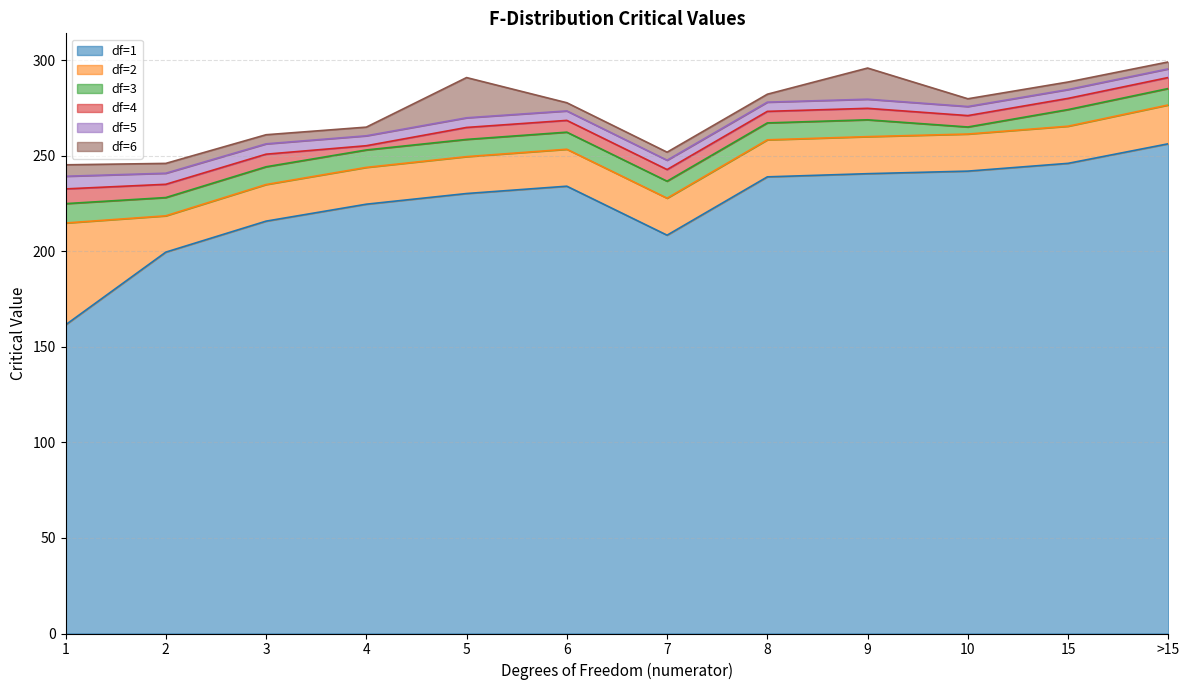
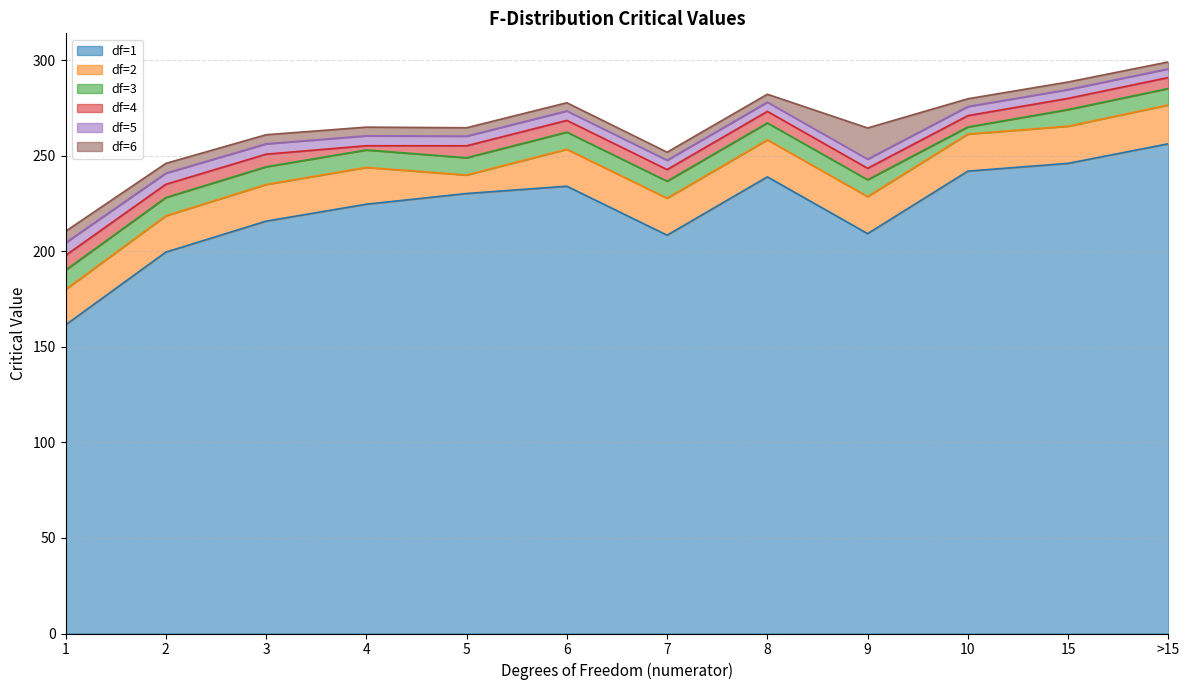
df=2, 1: 53 -> 19
df=2, 5: 19 -> 10
df=6, 5: 21 -> 4
df=1, 9: 241 -> 209
